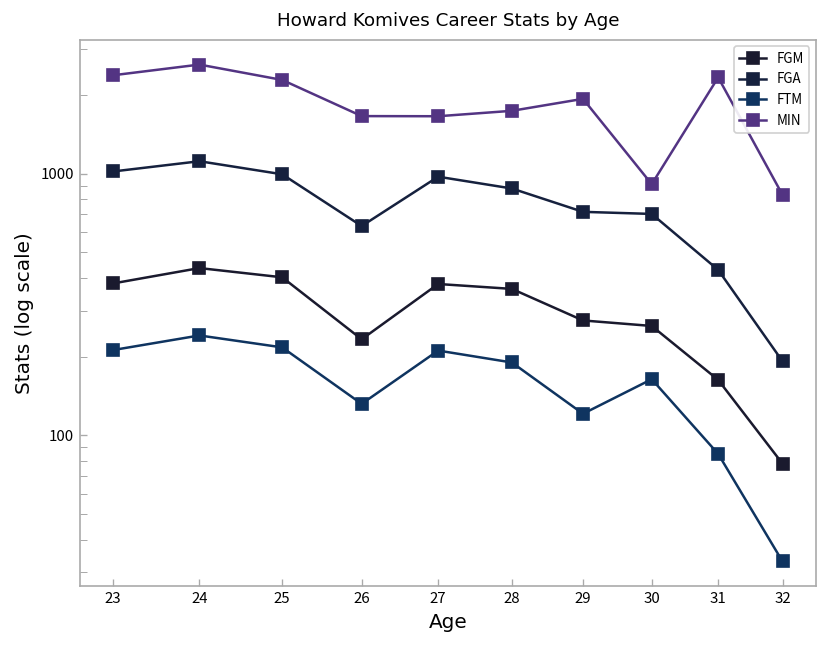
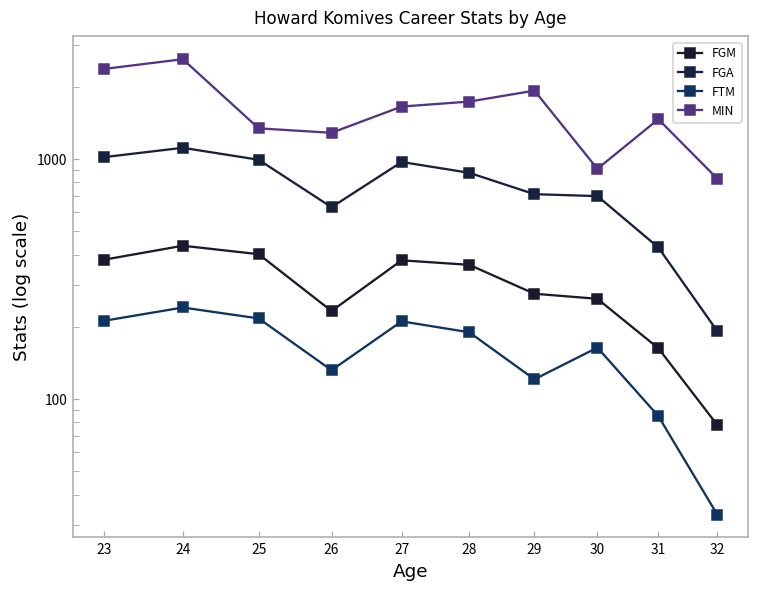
MIN, 25: 2300 -> 1300
MIN, 26: 1700 -> 1300
MIN, 31: 2300 -> 1500
